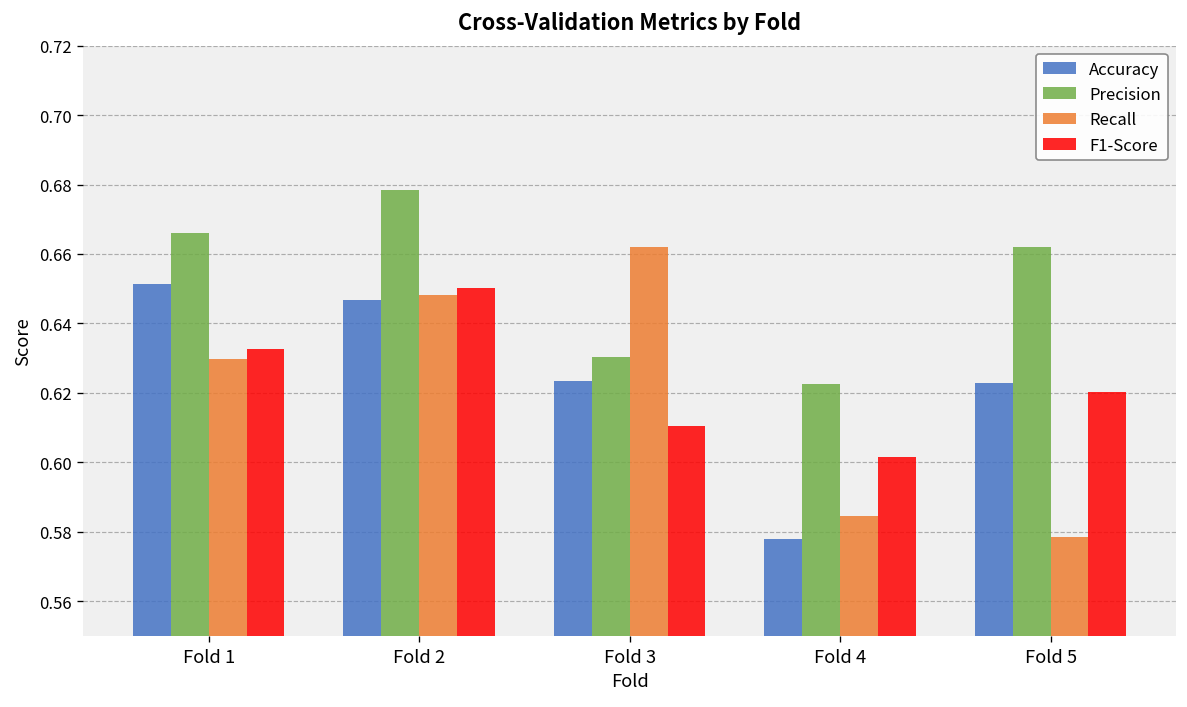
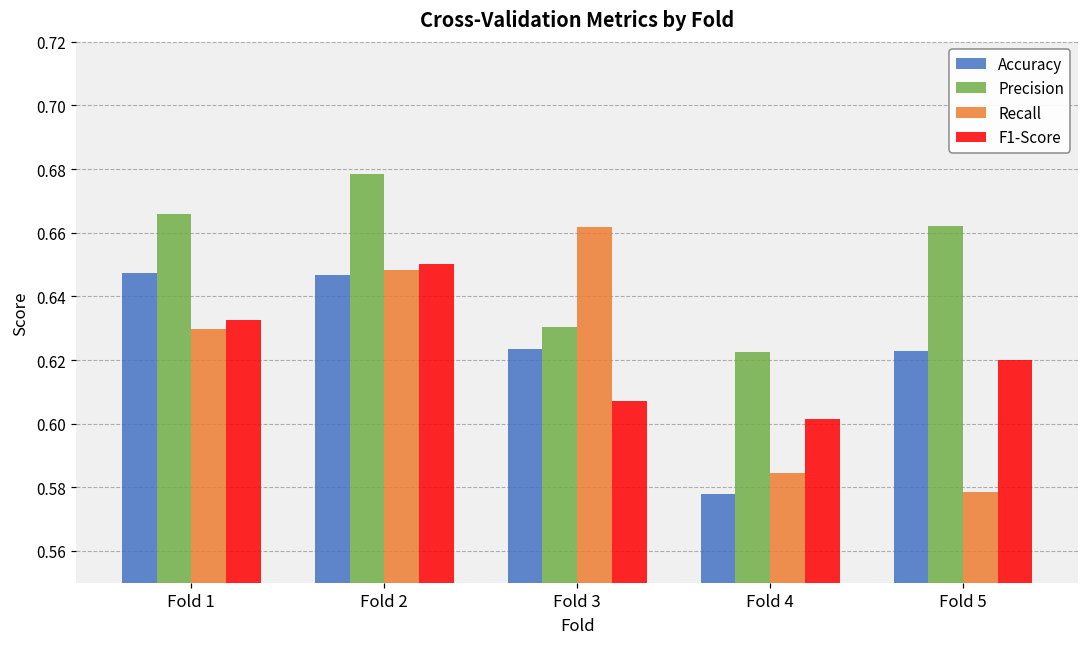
Accuracy, Fold 1: 0.651 -> 0.647
F1-Score, Fold 3: 0.610 -> 0.607
